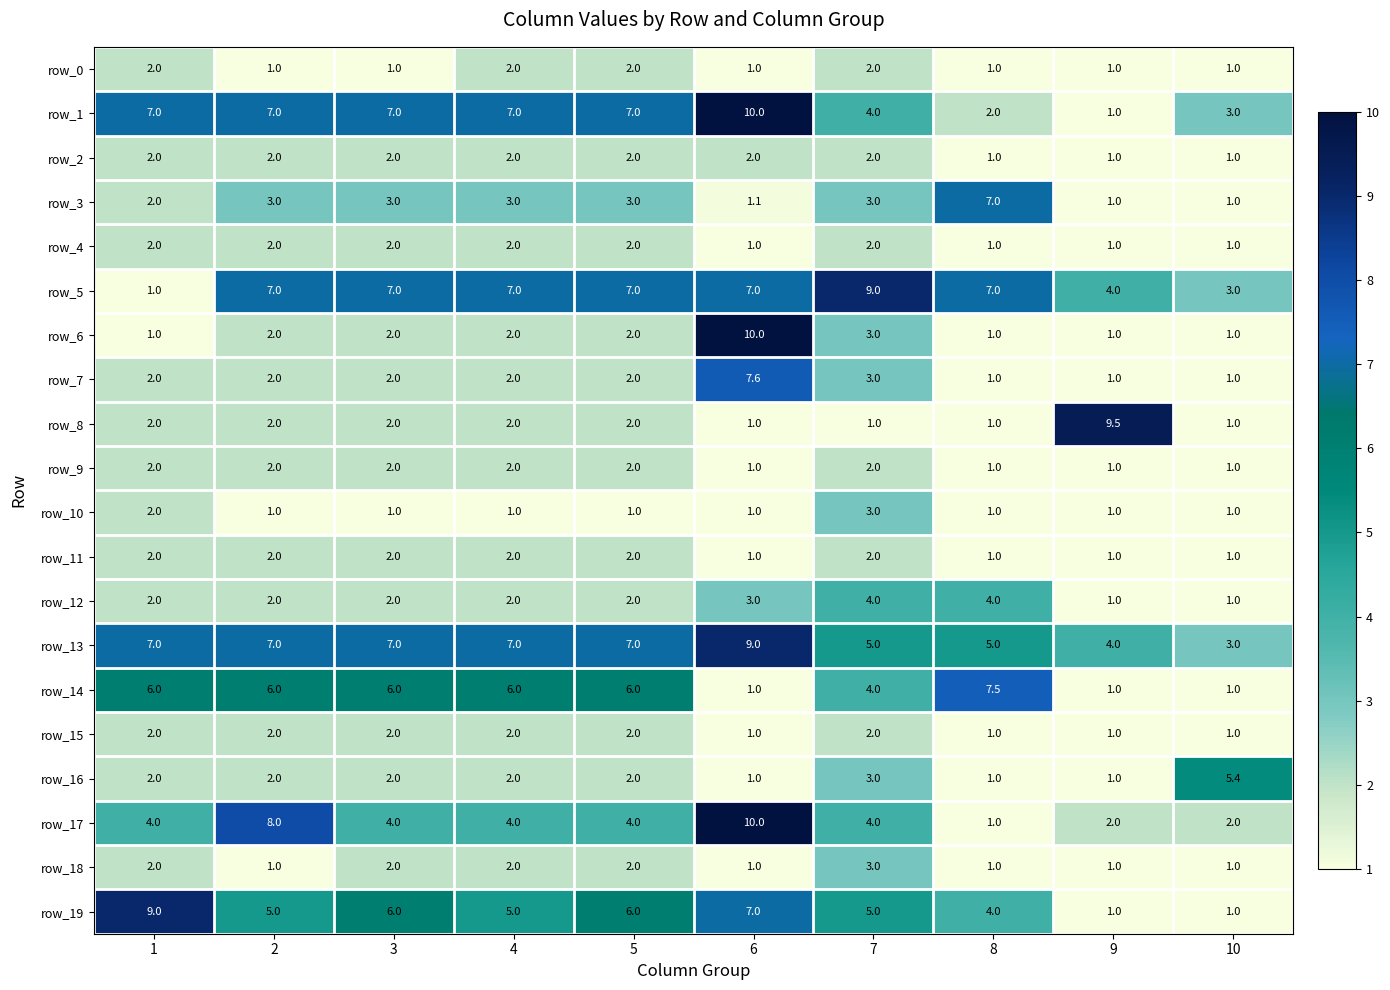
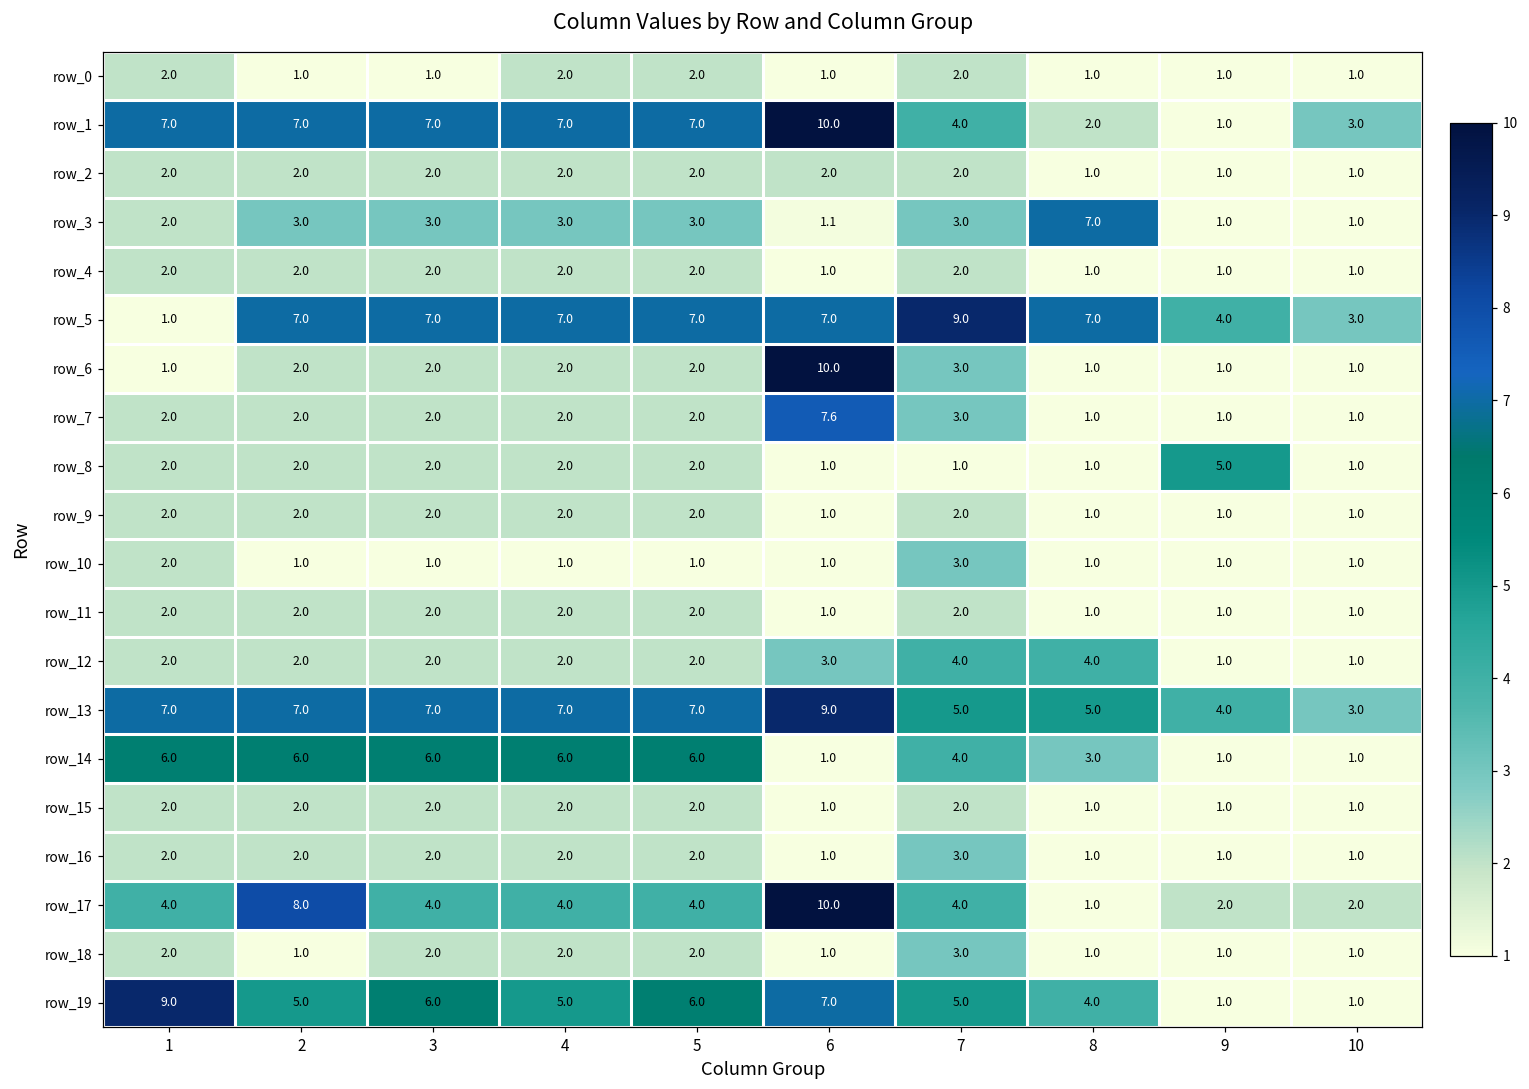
row_8, 9: 9.5 -> 5.0
row_14, 8: 7.5 -> 3.0
row_16, 10: 5.4 -> 1.0
